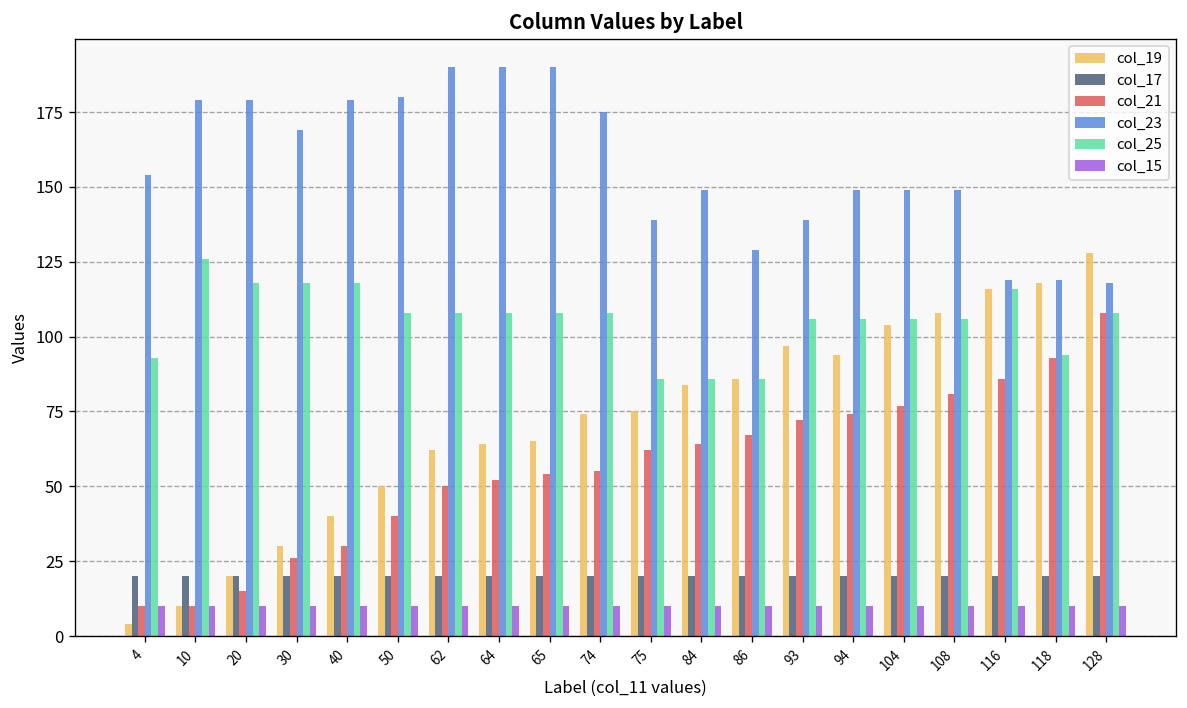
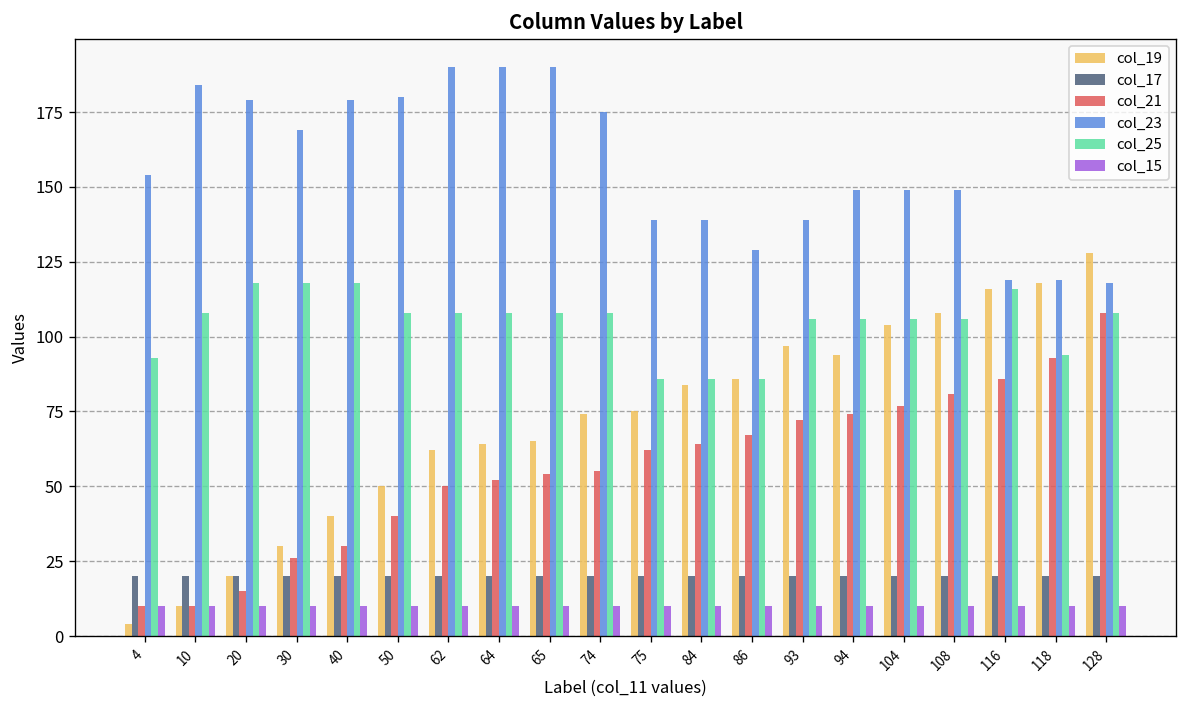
col_23, 10: 179 -> 184
col_25, 10: 126 -> 108
col_23, 84: 149 -> 139
